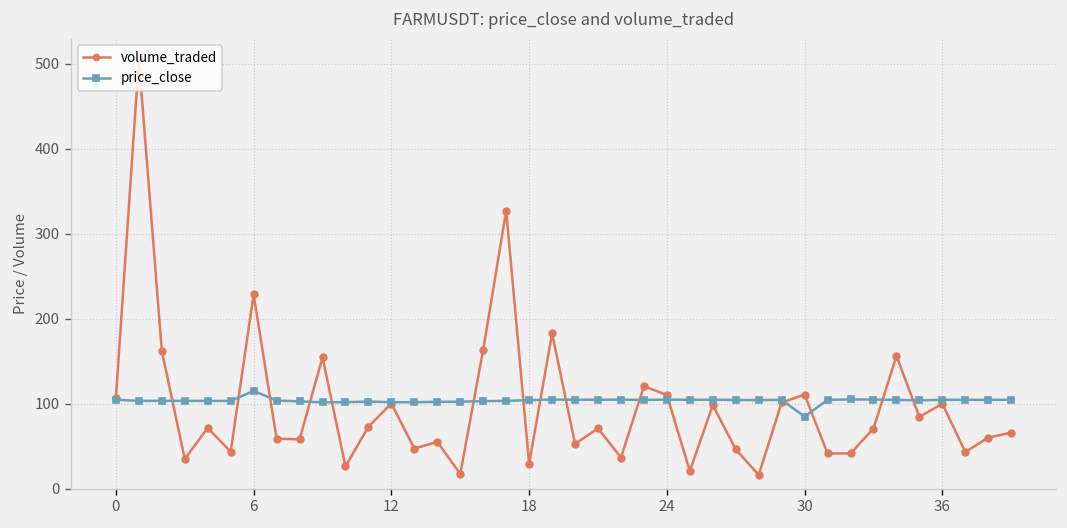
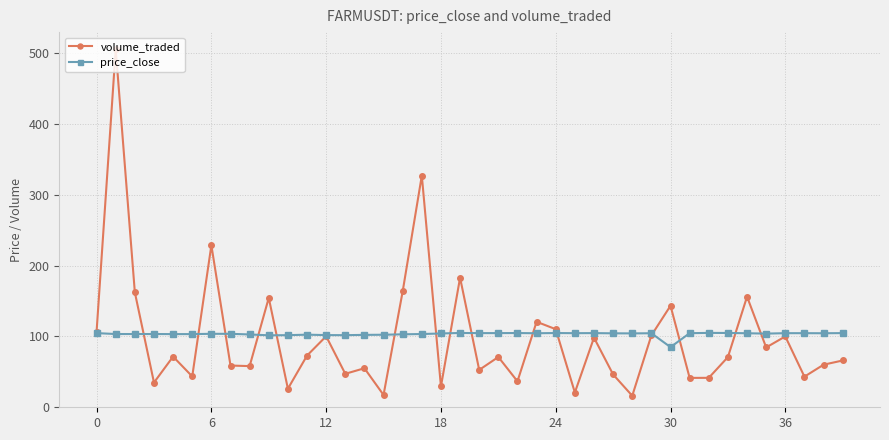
price_close, 6: 120 -> 100
volume_traded, 30: 110 -> 140
